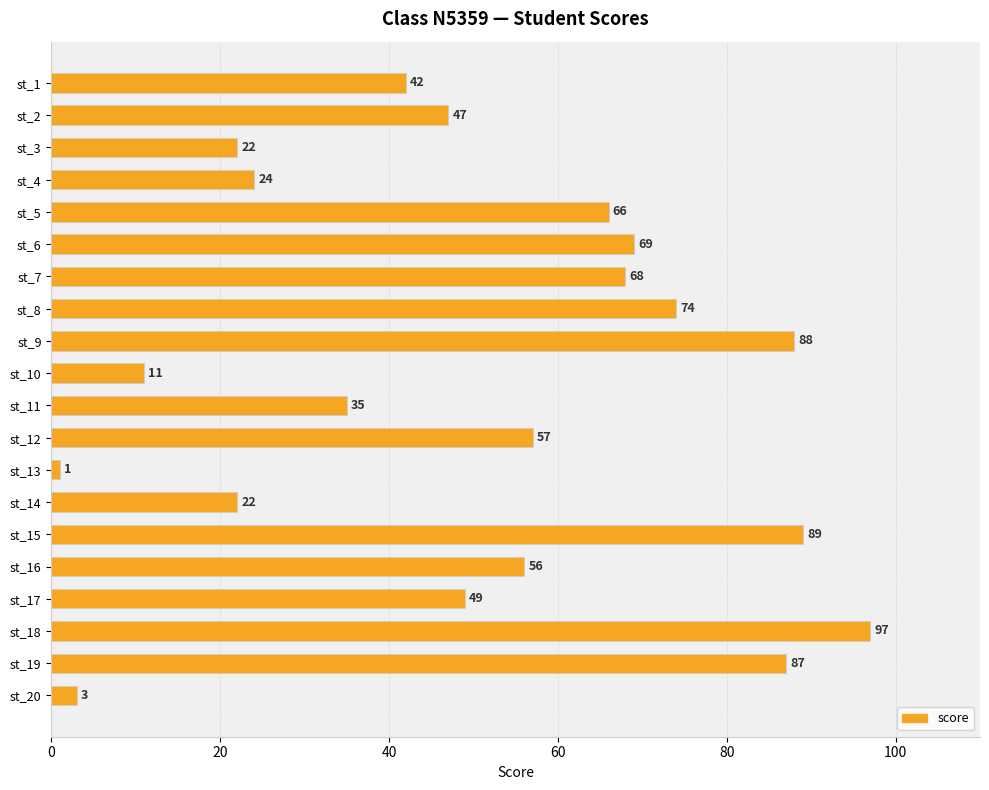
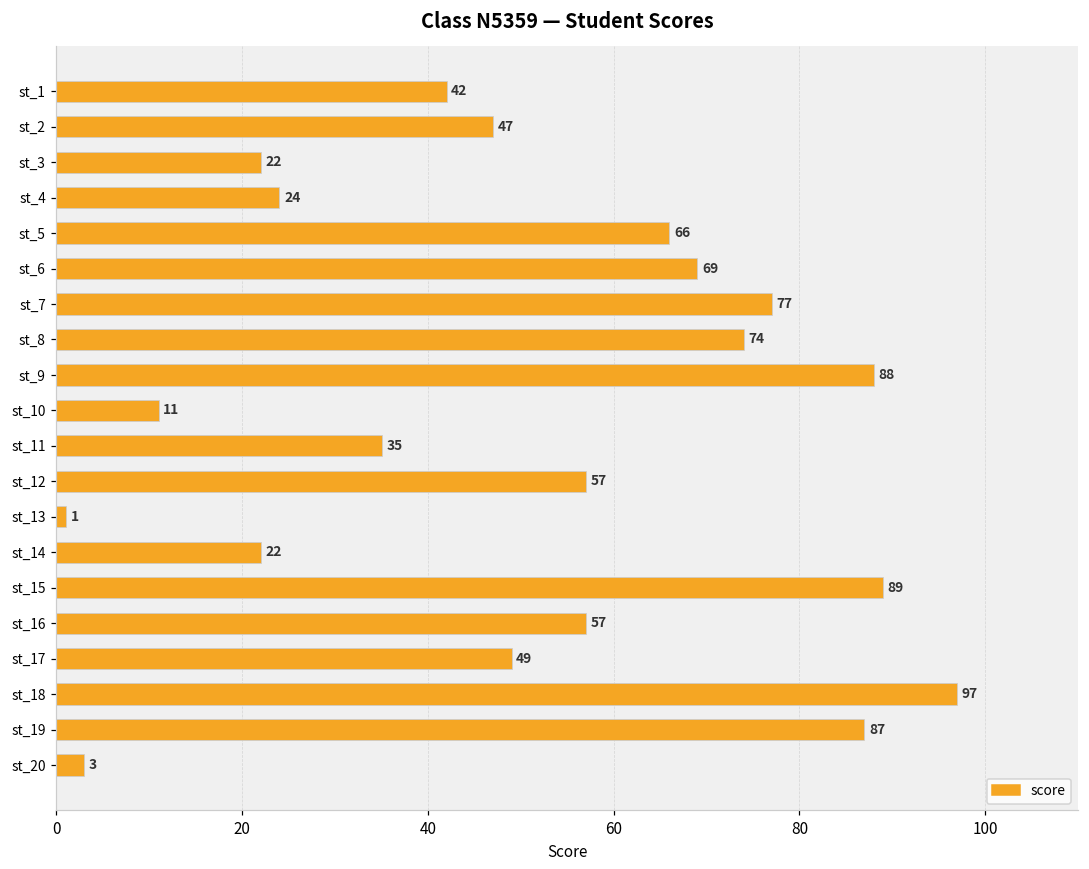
st_7: 68 -> 77
st_16: 56 -> 57
